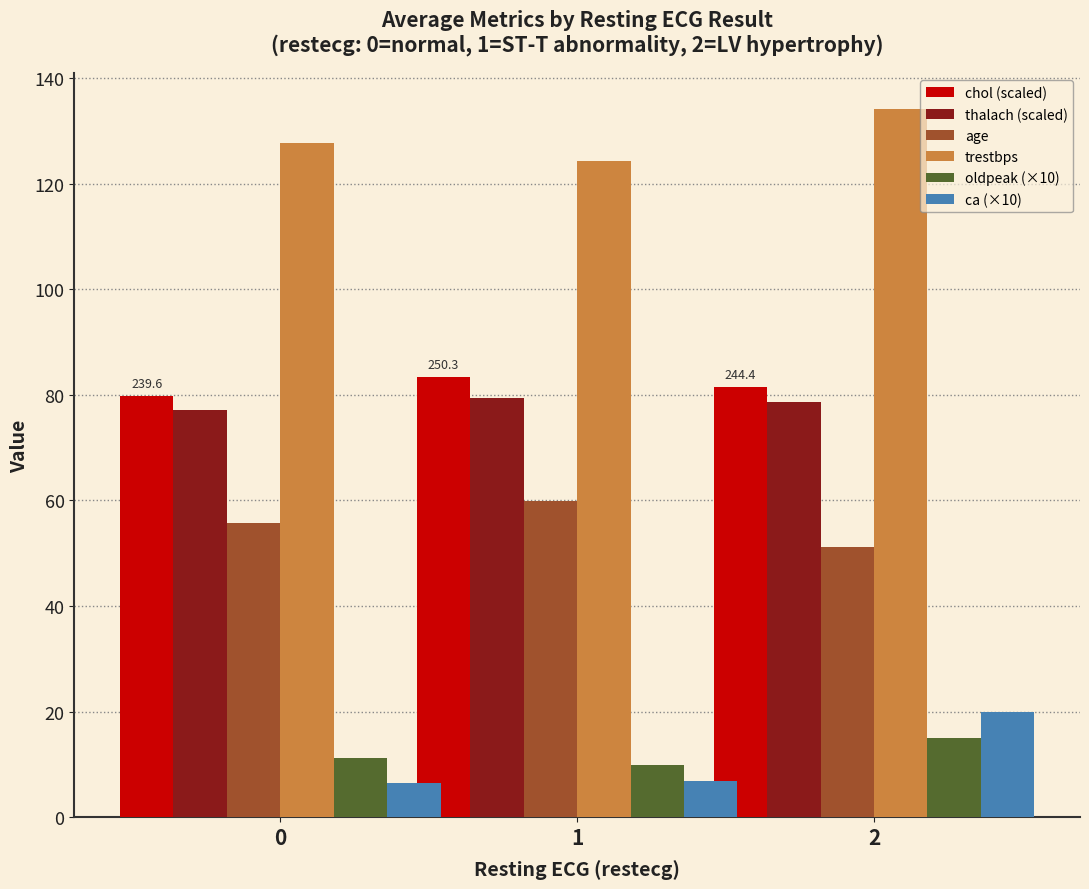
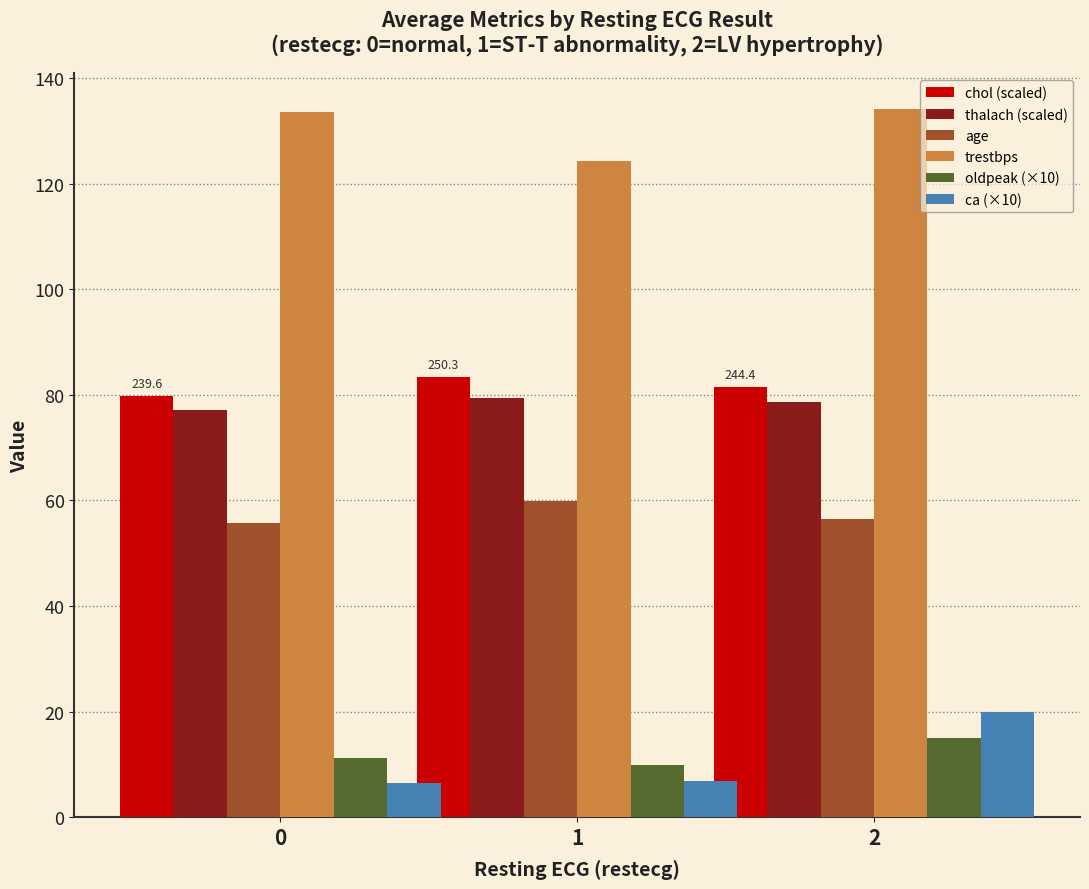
trestbps, 0: 128 -> 134
age, 2: 51 -> 56
